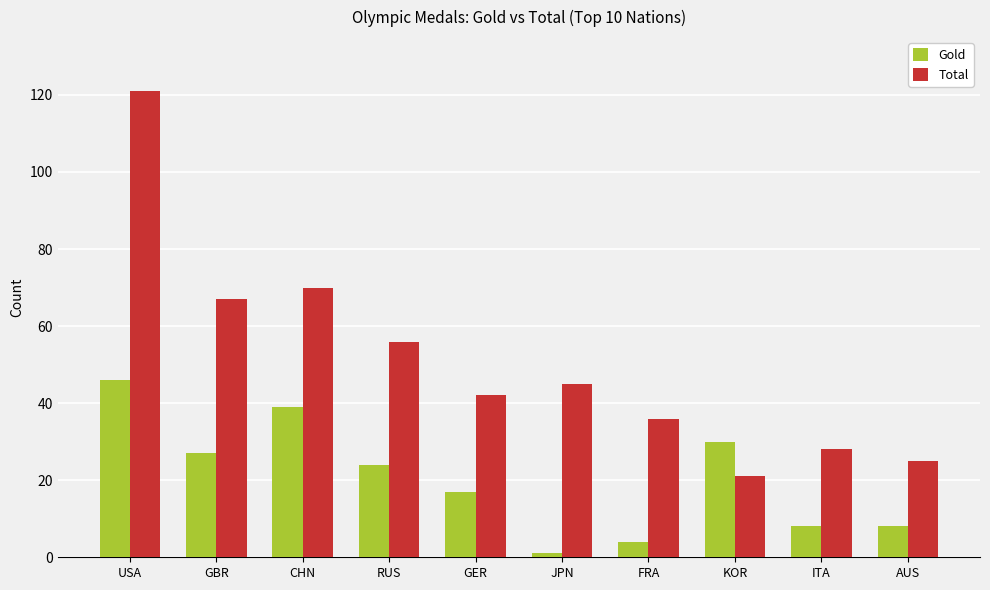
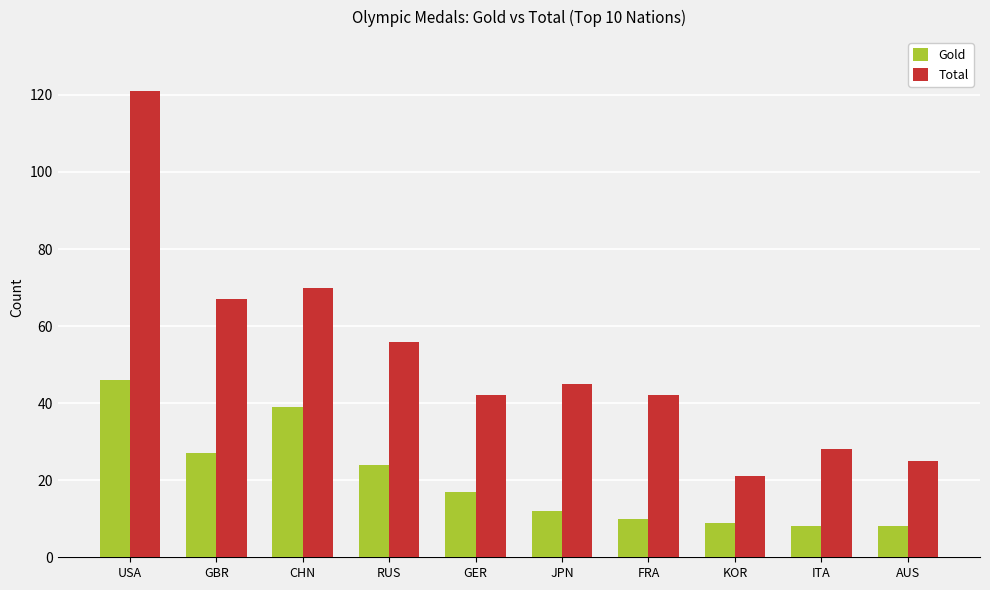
Gold, JPN: 1 -> 12
Gold, FRA: 4 -> 10
Total, FRA: 36 -> 42
Gold, KOR: 30 -> 9
